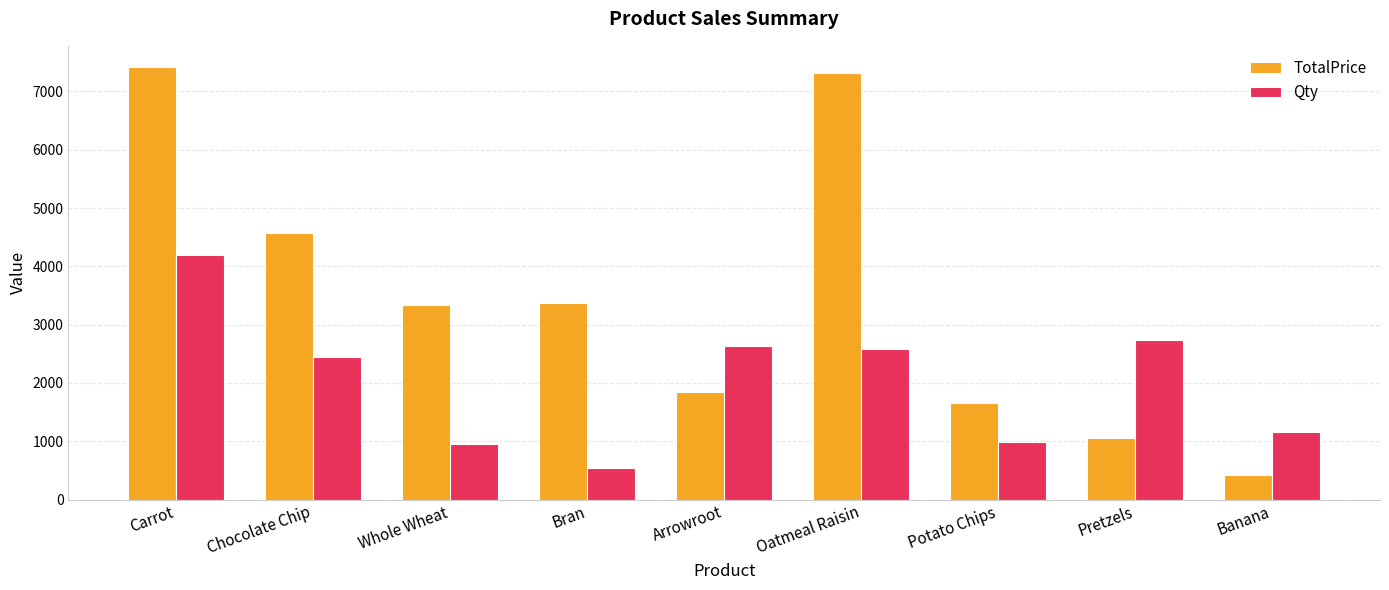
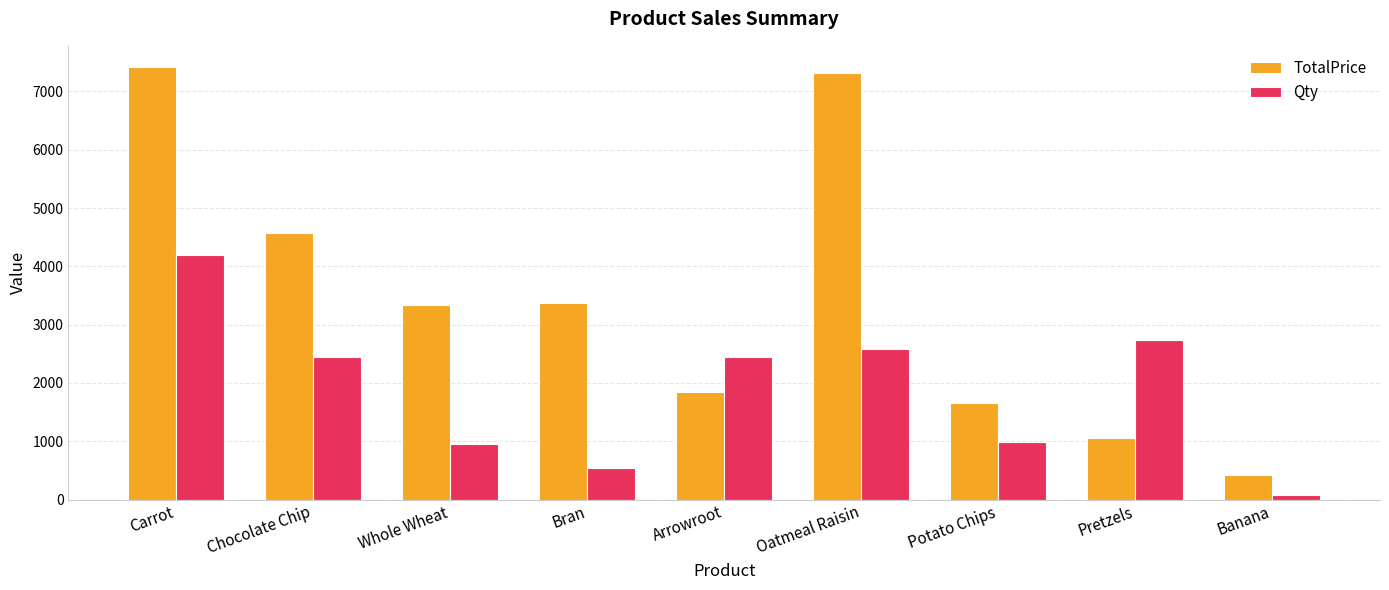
Qty, Arrowroot: 2600 -> 2400
Qty, Banana: 1200 -> 100
